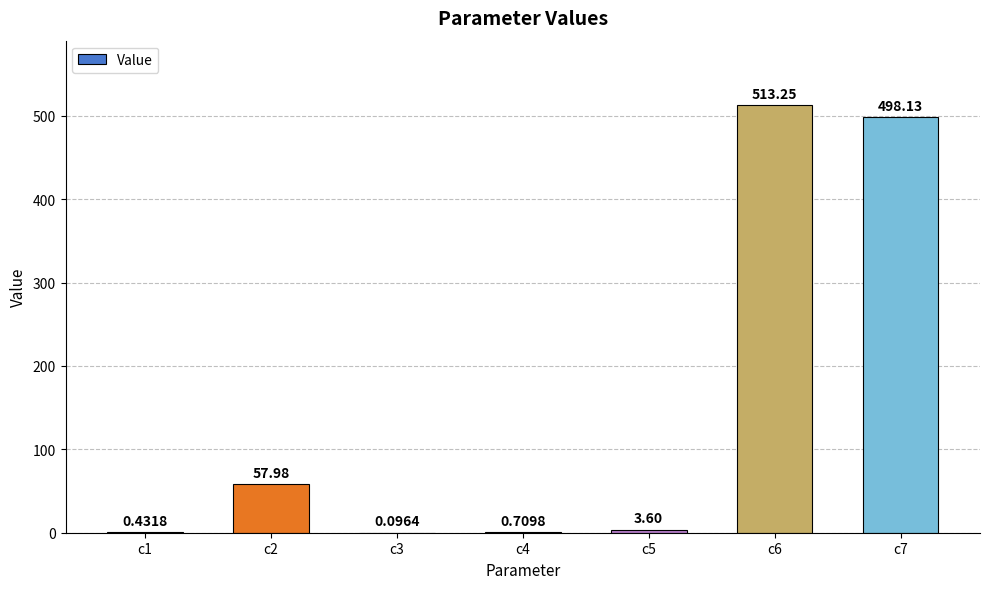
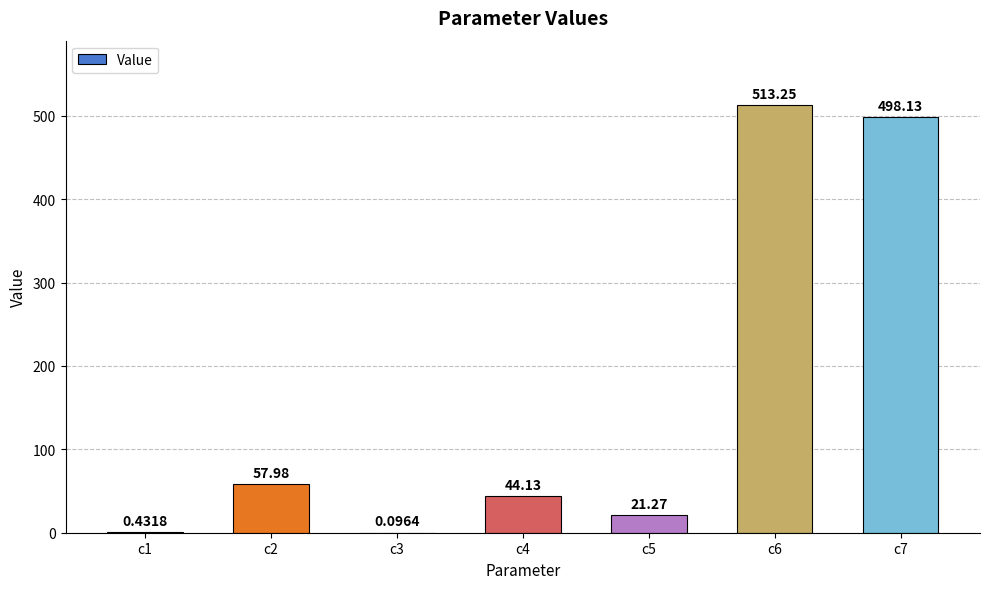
c4: 0.7098 -> 44.13
c5: 3.60 -> 21.27
